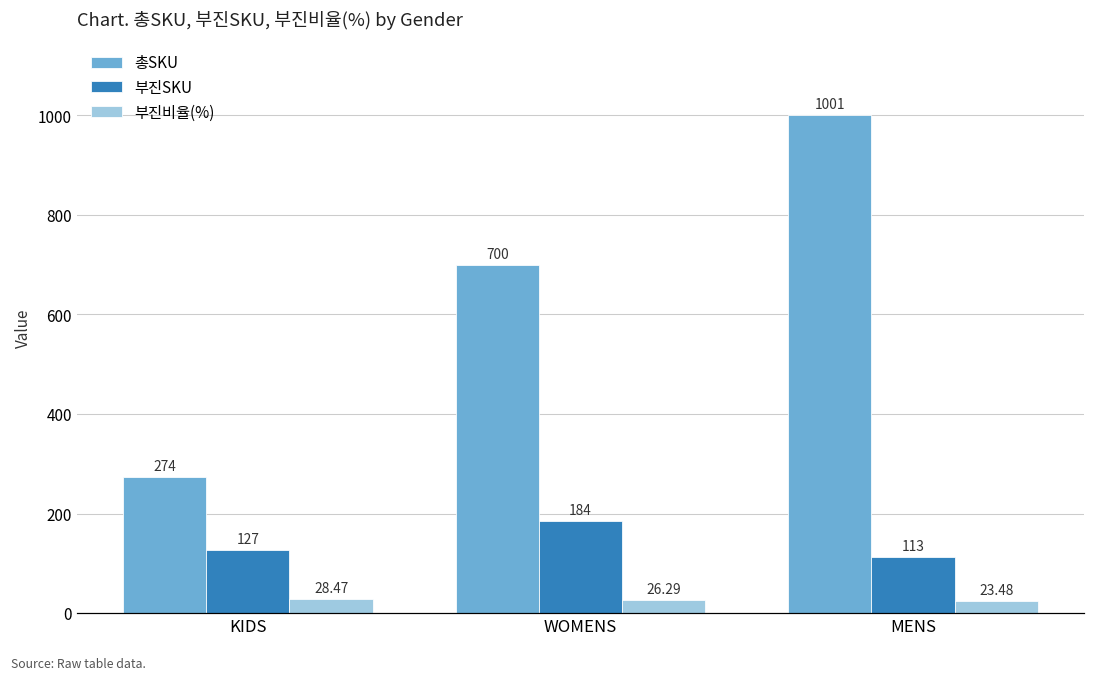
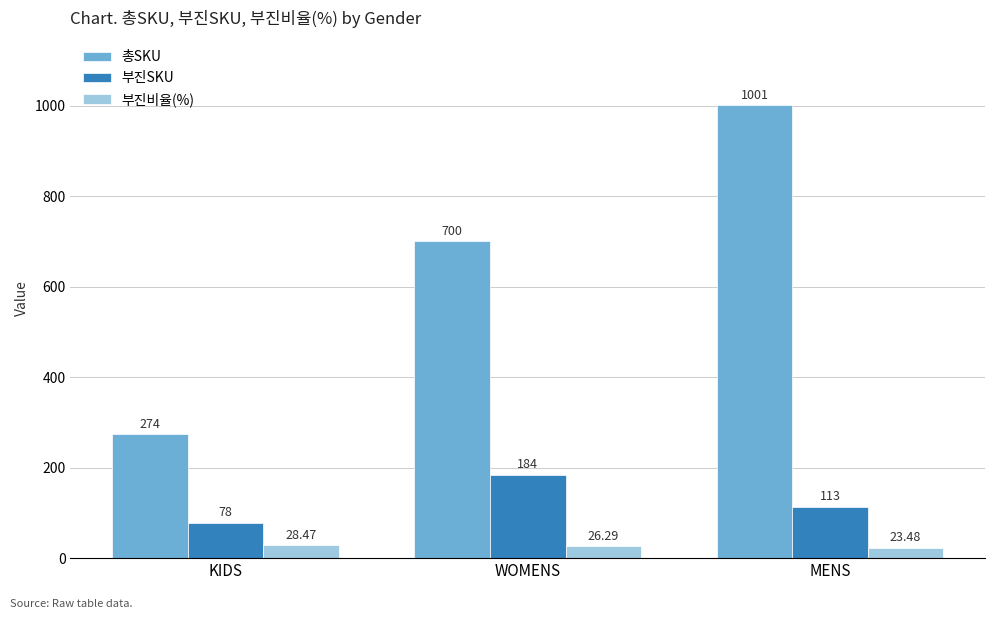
부진SKU, KIDS: 127 -> 78
